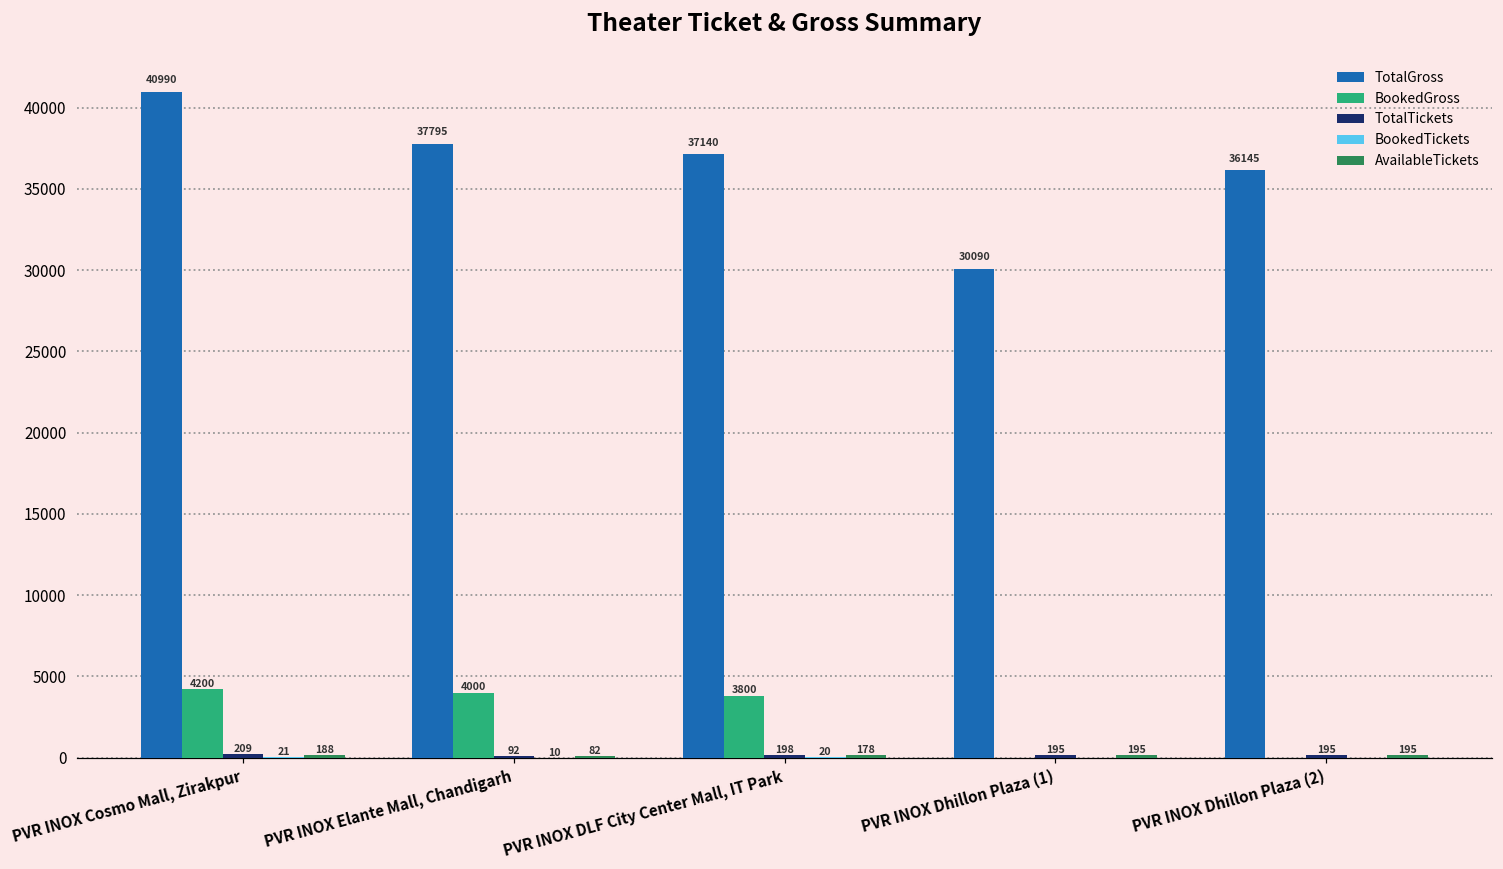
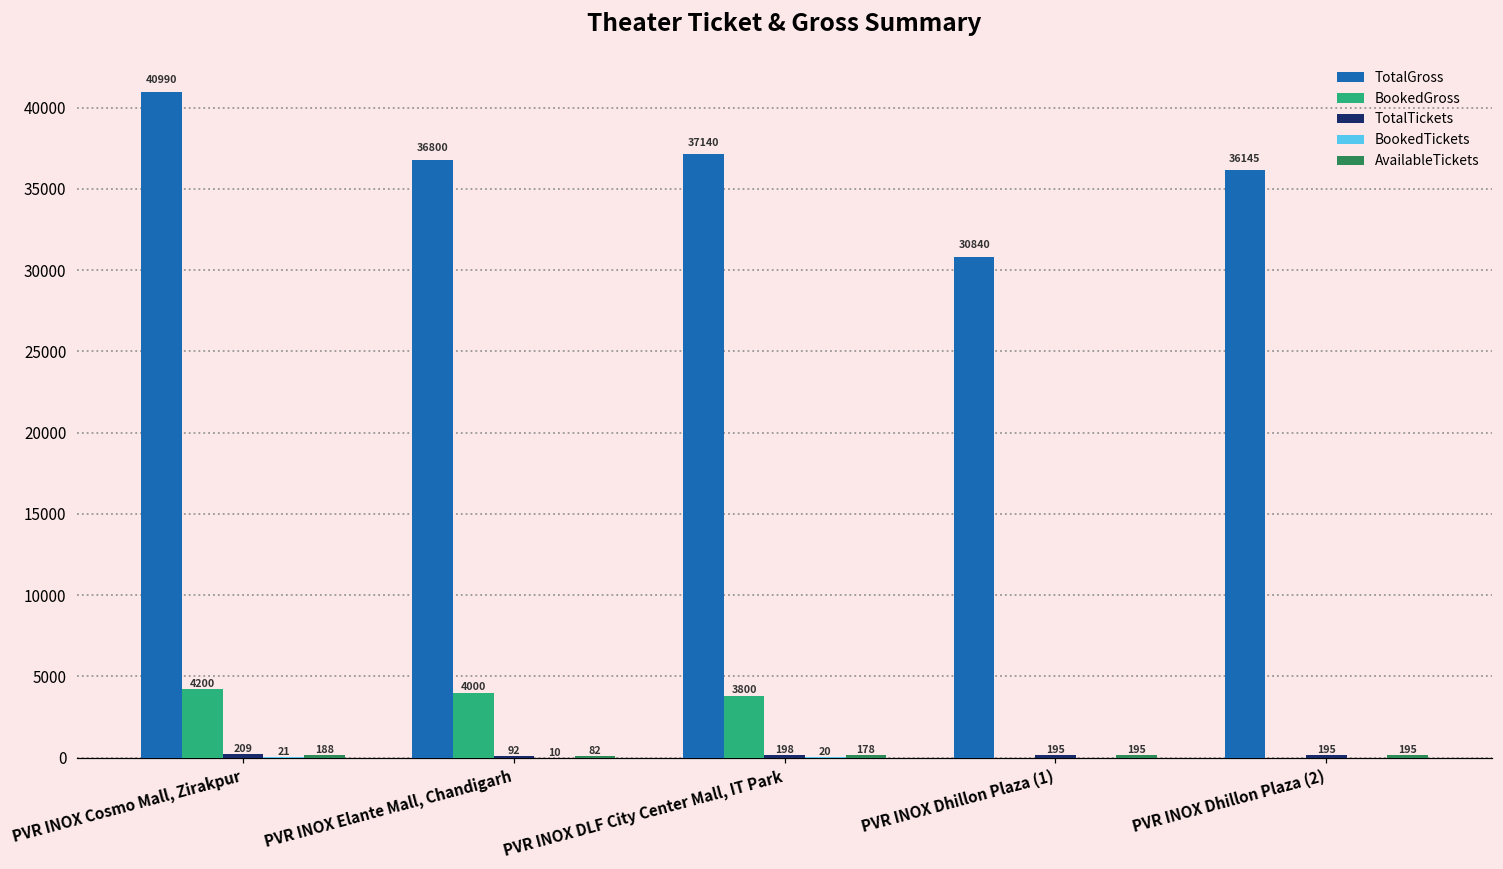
TotalGross, PVR INOX Elante Mall, Chandigarh: 37795 -> 36800
TotalGross, PVR INOX Dhillon Plaza (1): 30090 -> 30840
